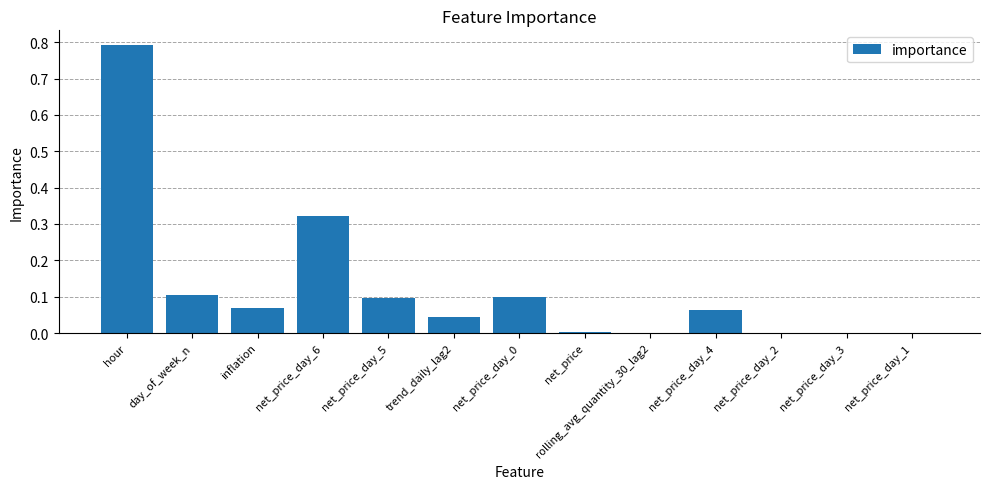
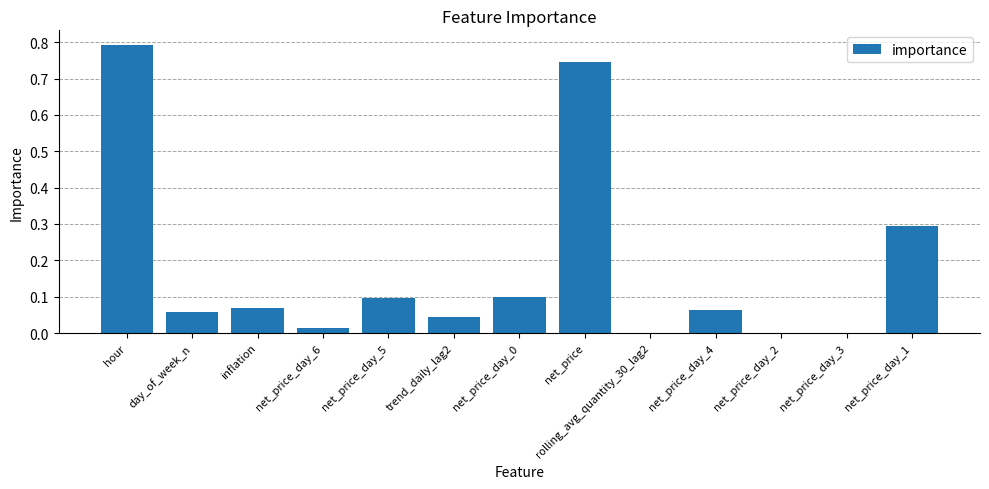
day_of_week_n: 0.10 -> 0.06
net_price_day_6: 0.32 -> 0.01
net_price: 0.00 -> 0.75
net_price_day_1: 0.00 -> 0.29
